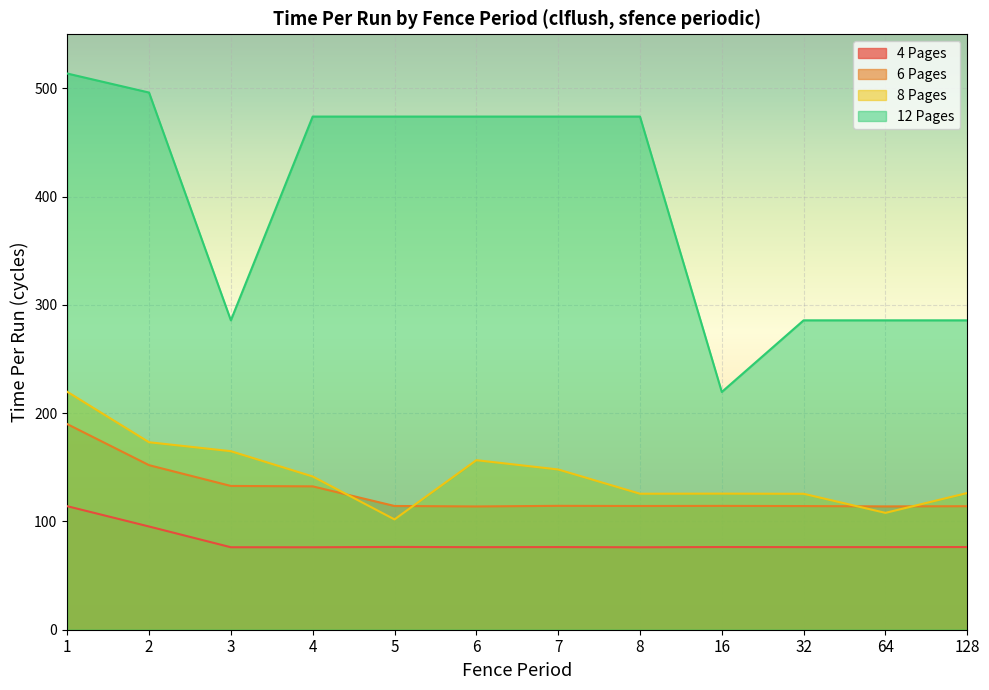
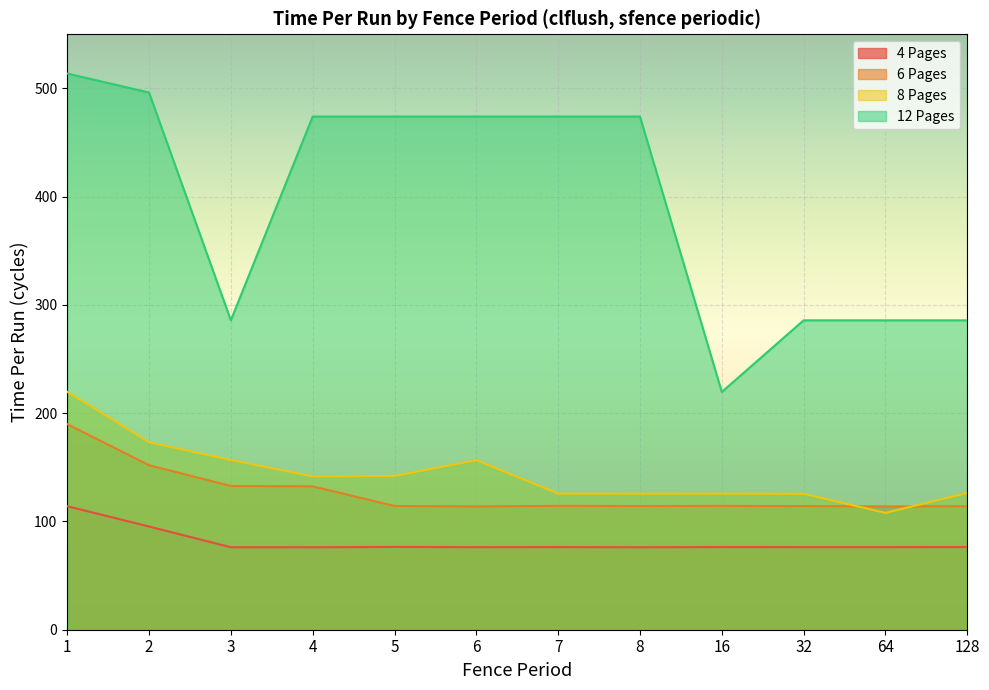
8 Pages, 3: 165 -> 157
8 Pages, 5: 102 -> 142
8 Pages, 7: 148 -> 126
